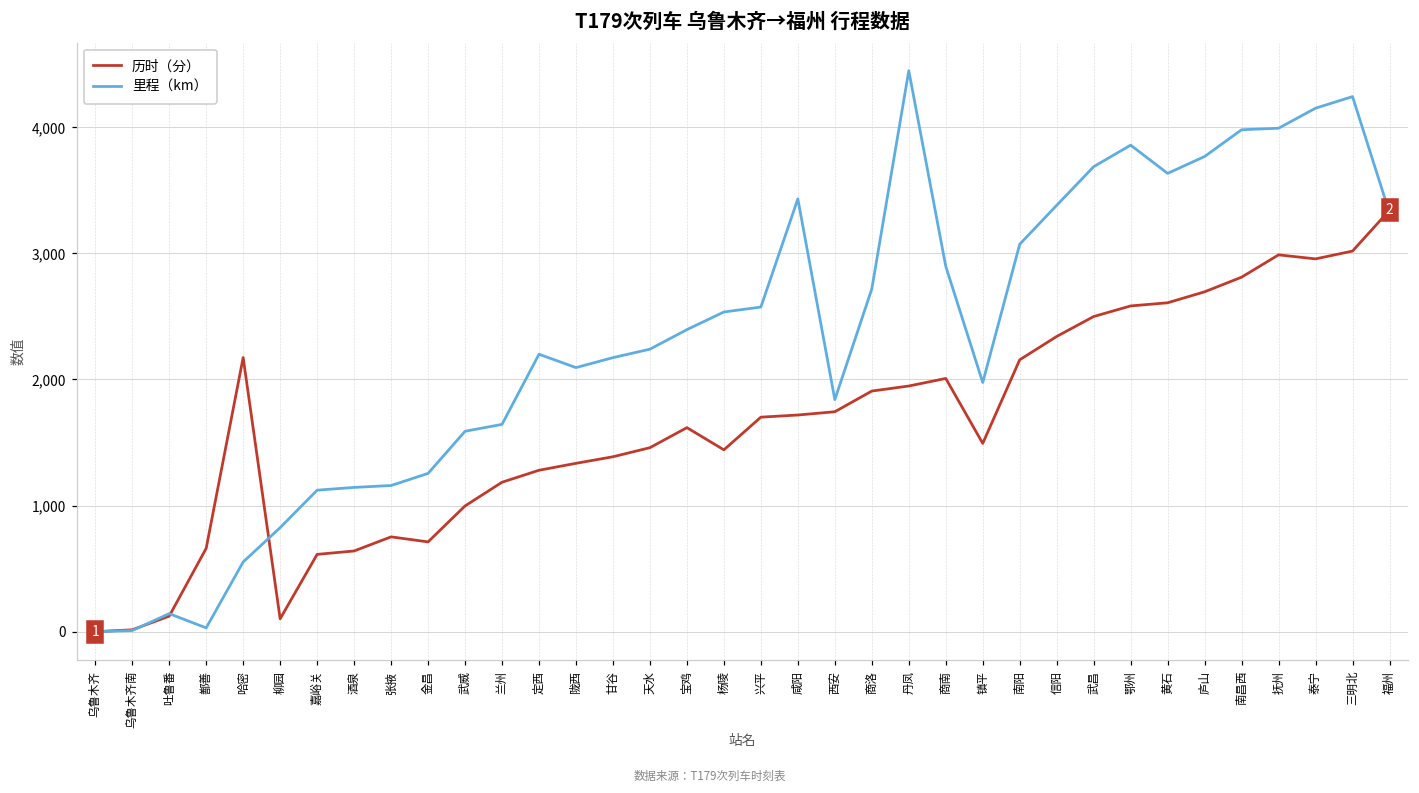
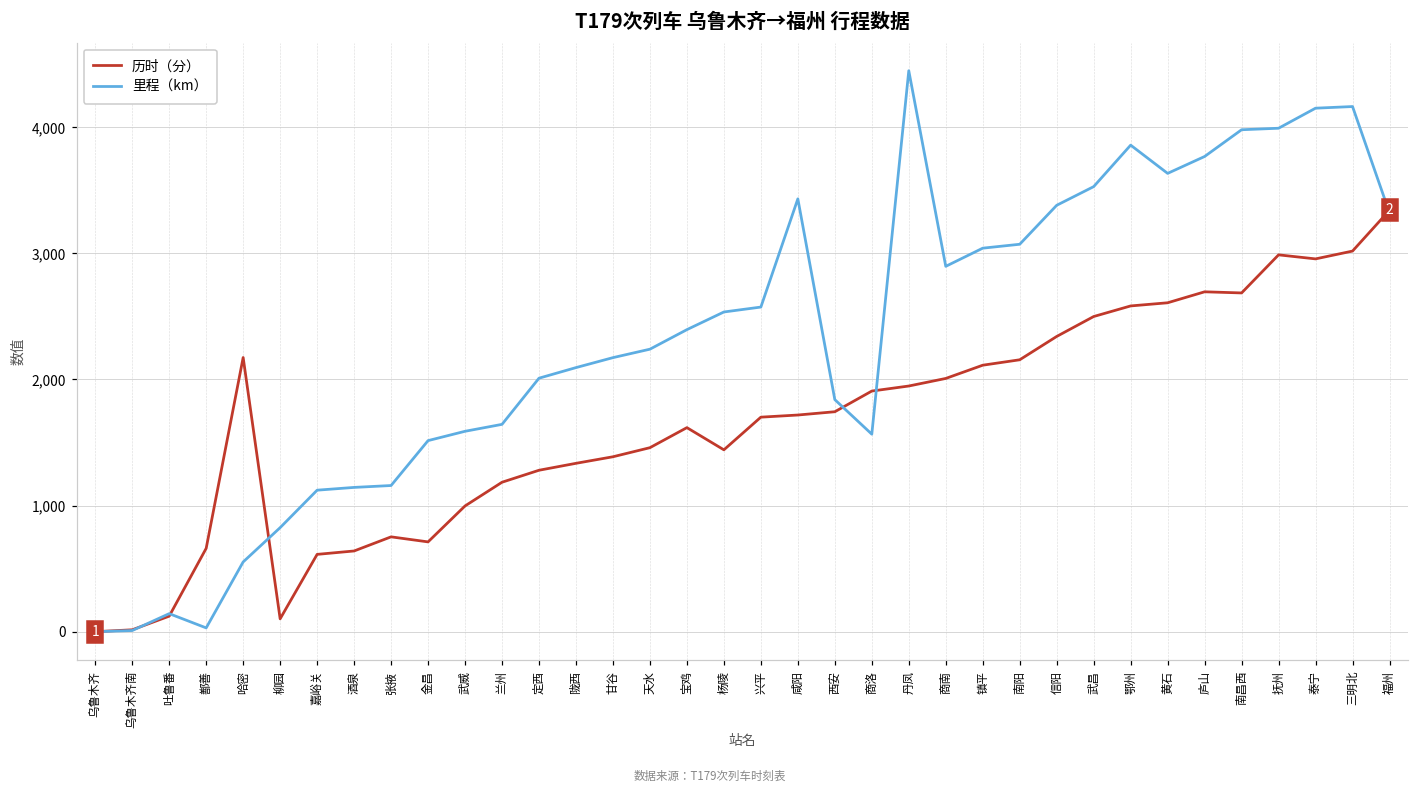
里程（km）, 金昌: 1,260 -> 1,520
里程（km）, 定西: 2,200 -> 2,010
里程（km）, 商洛: 2,720 -> 1,570
历时（分）, 镇平: 1,490 -> 2,110
里程（km）, 镇平: 1,980 -> 3,040
里程（km）, 武昌: 3,690 -> 3,530
历时（分）, 南昌西: 2,810 -> 2,690
里程（km）, 三明北: 4,240 -> 4,160
